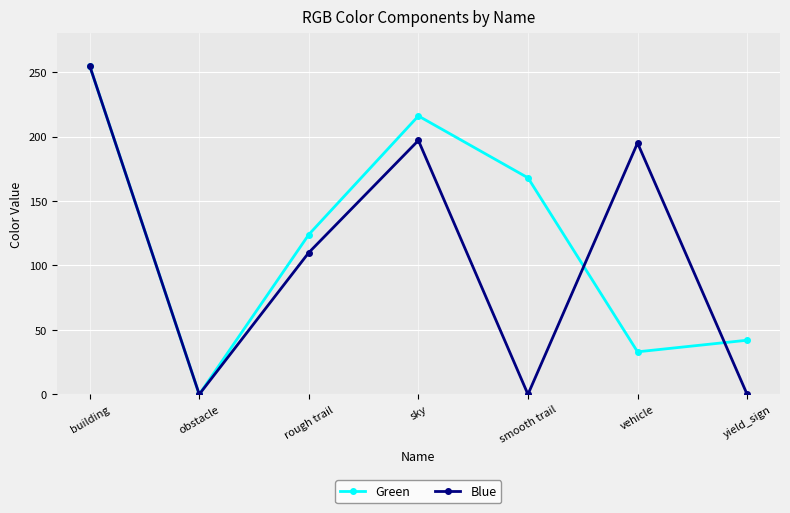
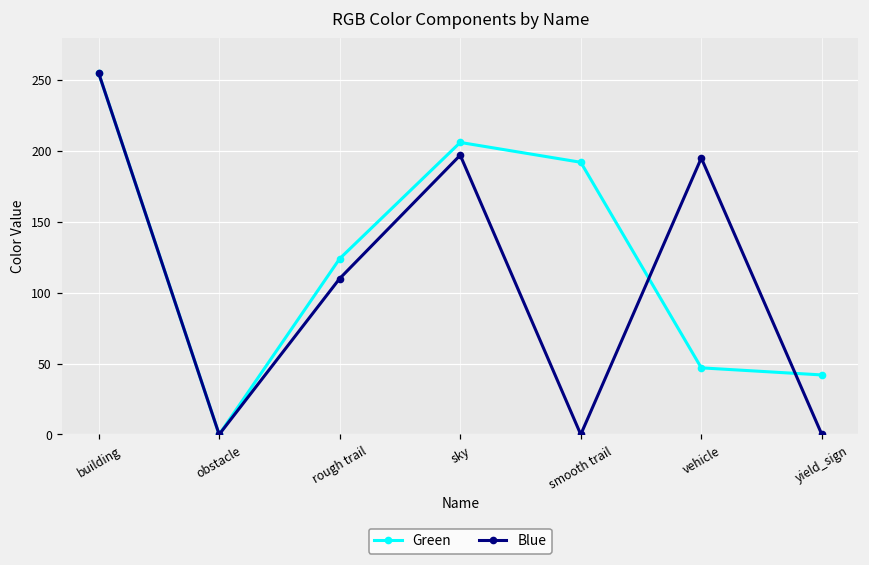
Green, sky: 216 -> 206
Green, smooth trail: 168 -> 192
Green, vehicle: 33 -> 47
